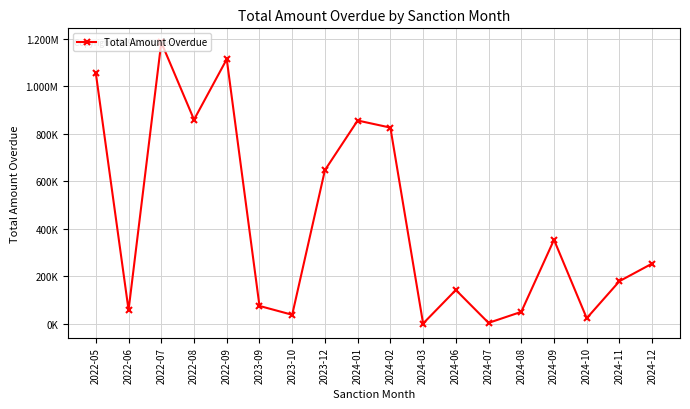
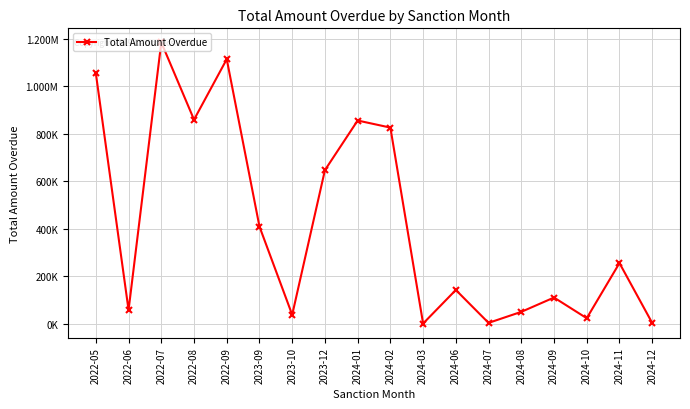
2023-09: 70000 -> 410000
2024-09: 350000 -> 110000
2024-11: 180000 -> 250000
2024-12: 250000 -> 0
